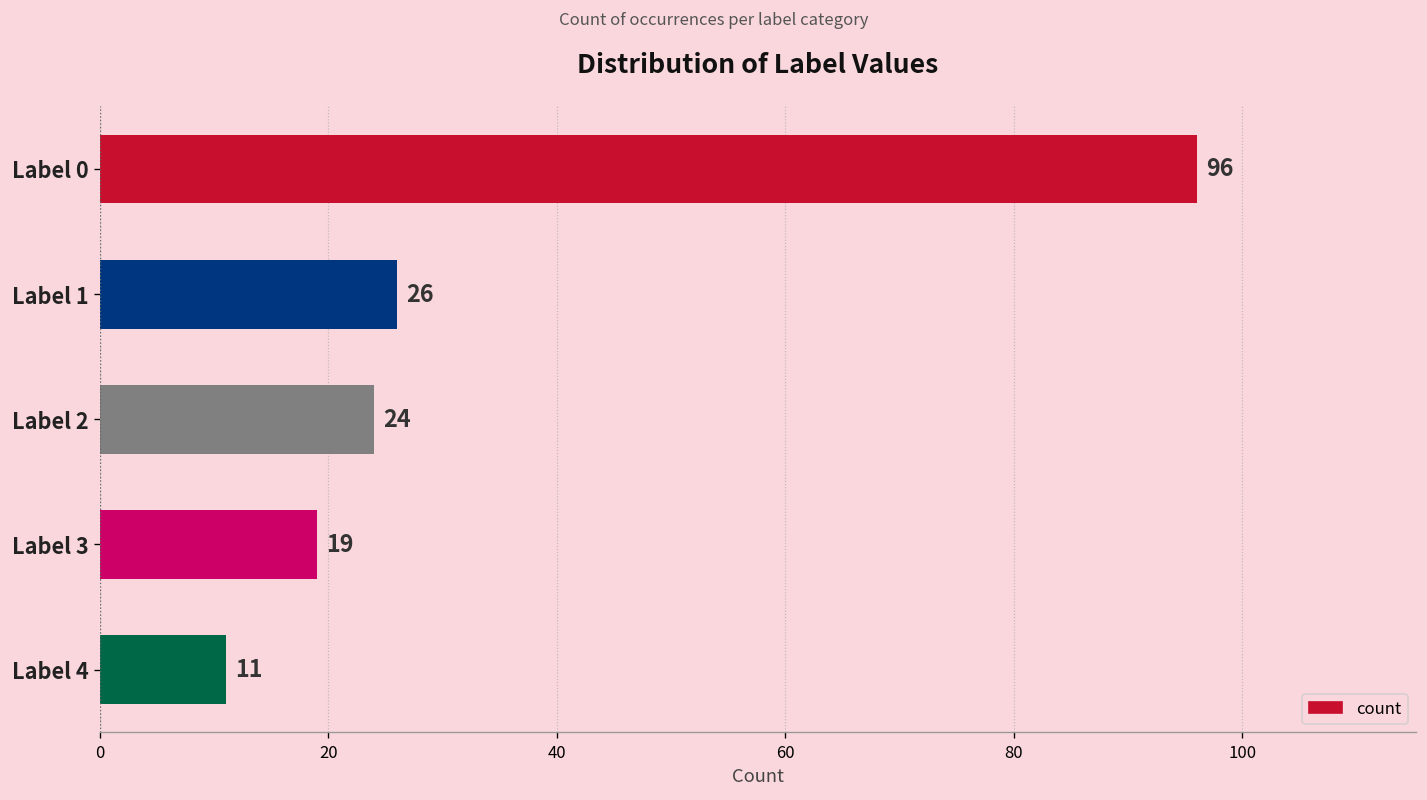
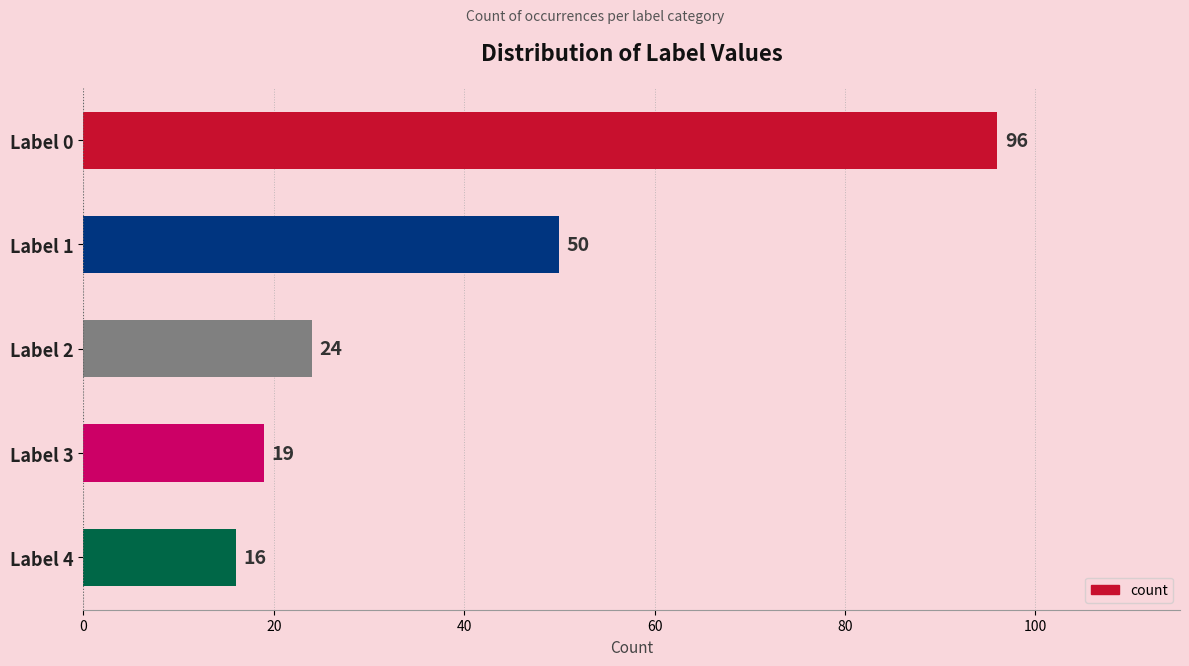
Label 1: 26 -> 50
Label 4: 11 -> 16
